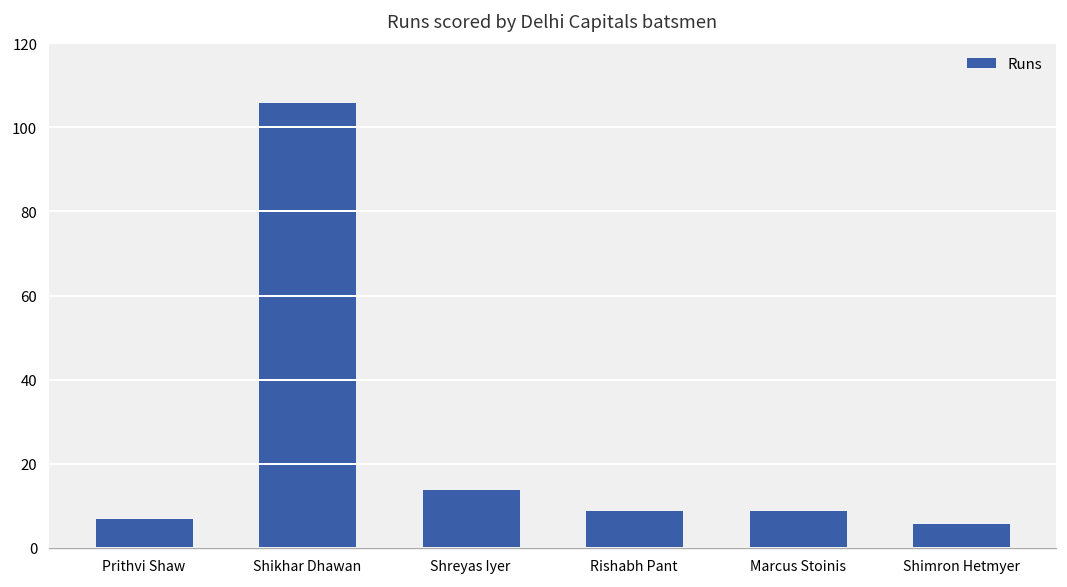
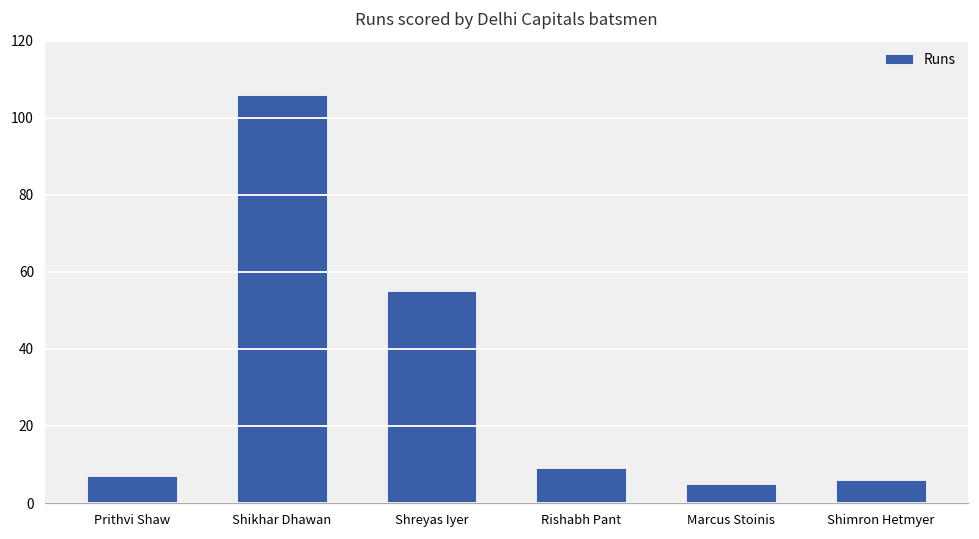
Shreyas Iyer: 14 -> 55
Marcus Stoinis: 9 -> 5
